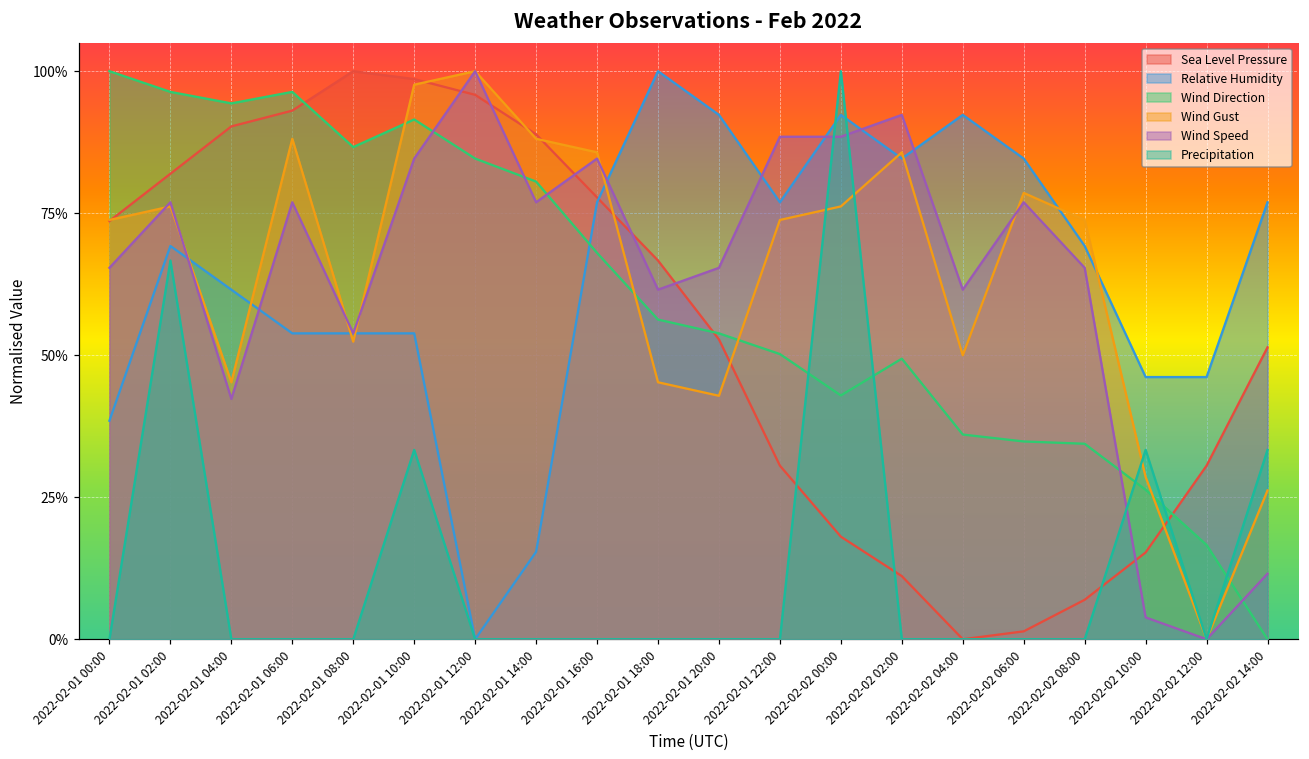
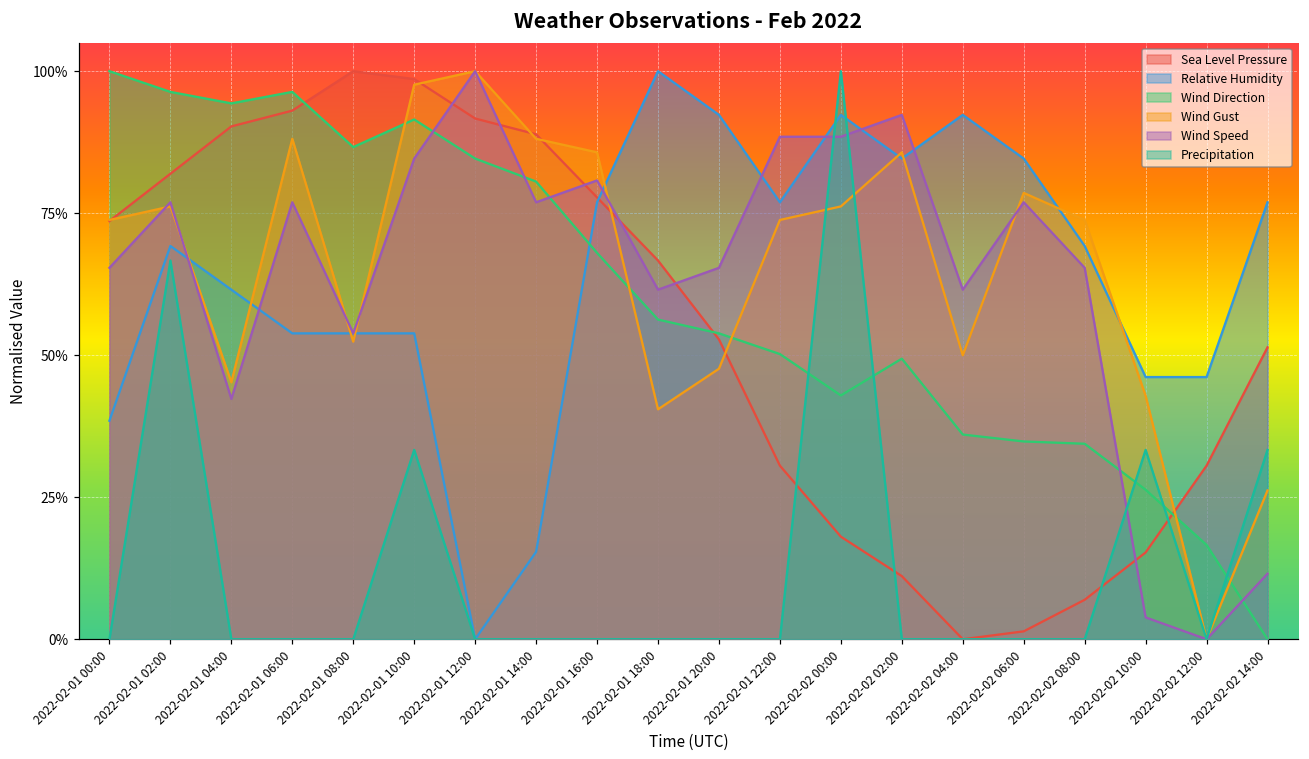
Sea Level Pressure, 2022-02-01 12:00: 96% -> 92%
Wind Speed, 2022-02-01 16:00: 85% -> 81%
Wind Gust, 2022-02-01 18:00: 45% -> 40%
Wind Gust, 2022-02-01 20:00: 43% -> 48%
Wind Gust, 2022-02-02 10:00: 29% -> 43%
